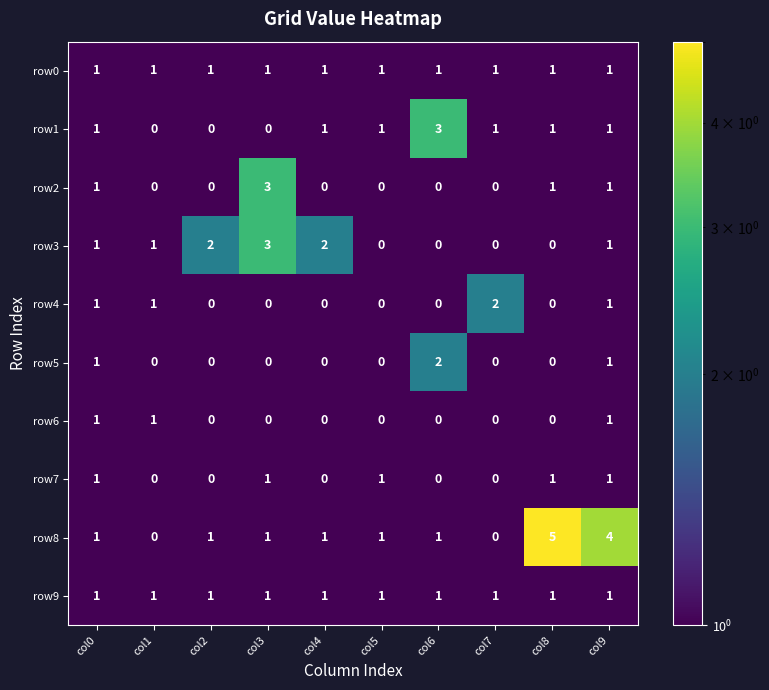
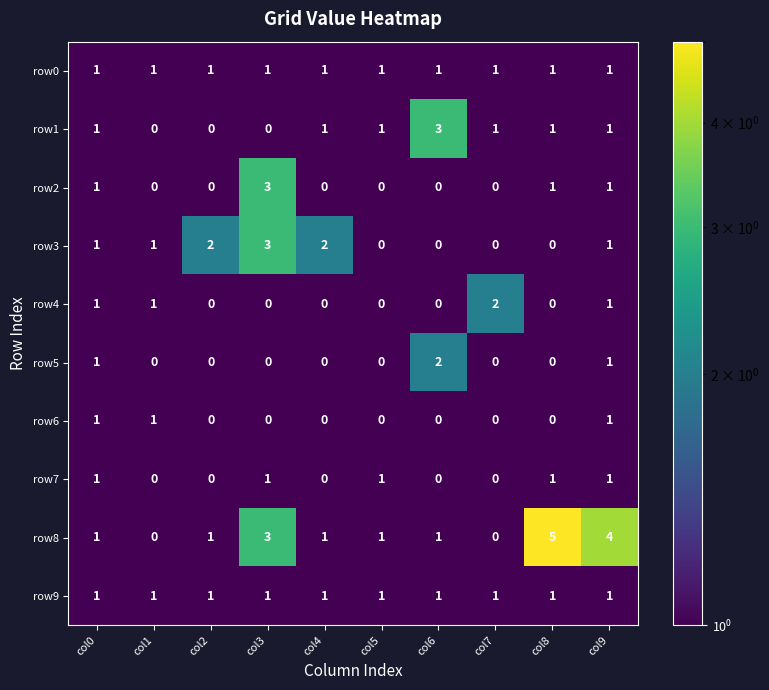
row8, col3: 1 -> 3
